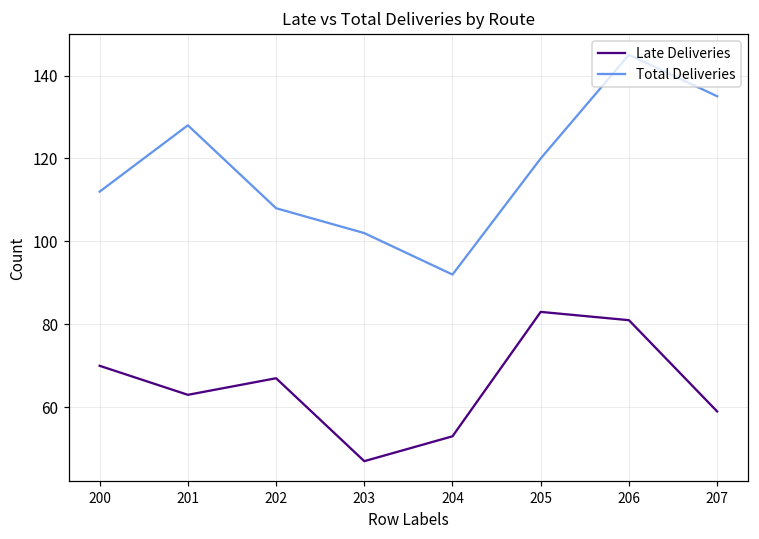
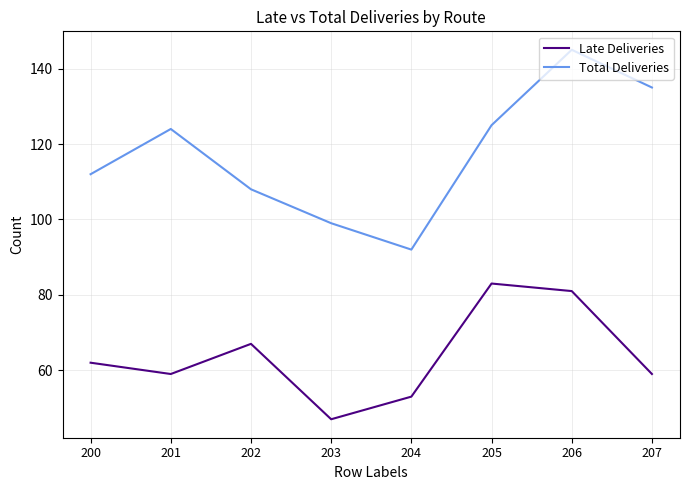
Late Deliveries, 200: 70 -> 62
Late Deliveries, 201: 63 -> 59
Total Deliveries, 201: 128 -> 124
Total Deliveries, 203: 102 -> 99
Total Deliveries, 205: 120 -> 125
